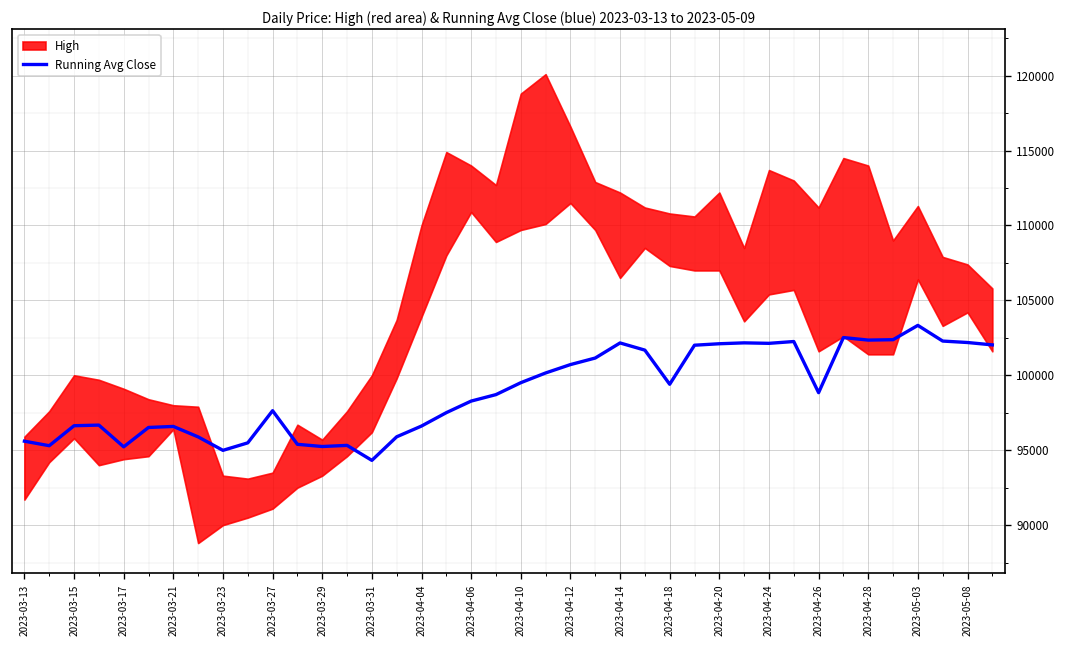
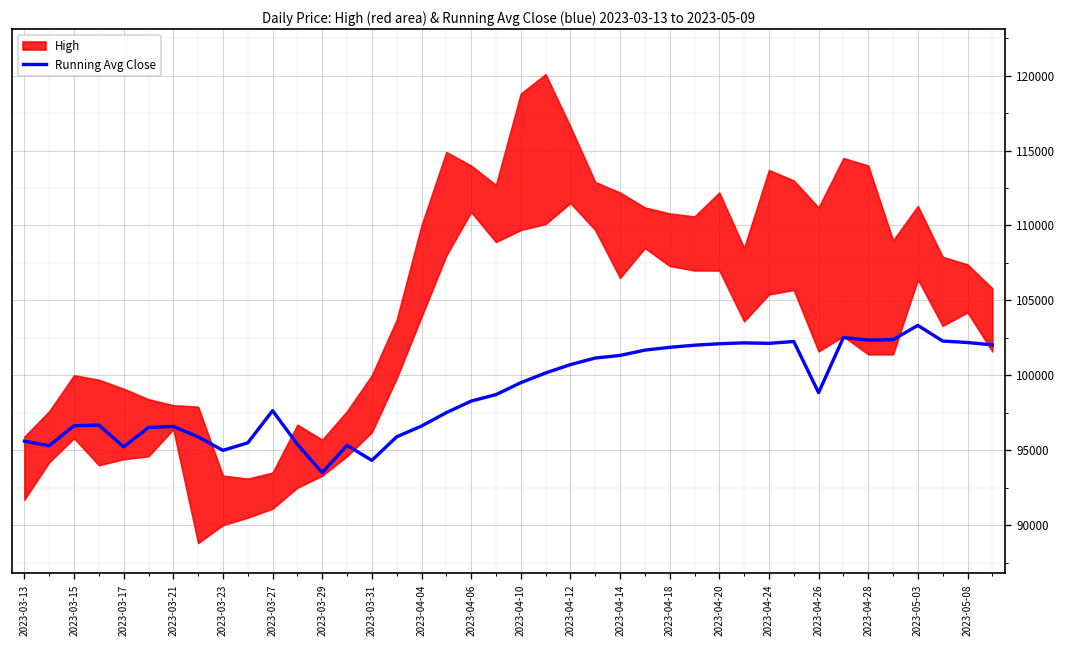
Running Avg Close, 2023-03-29: 95200 -> 93500
Running Avg Close, 2023-04-14: 102200 -> 101300
Running Avg Close, 2023-04-18: 99400 -> 101900
